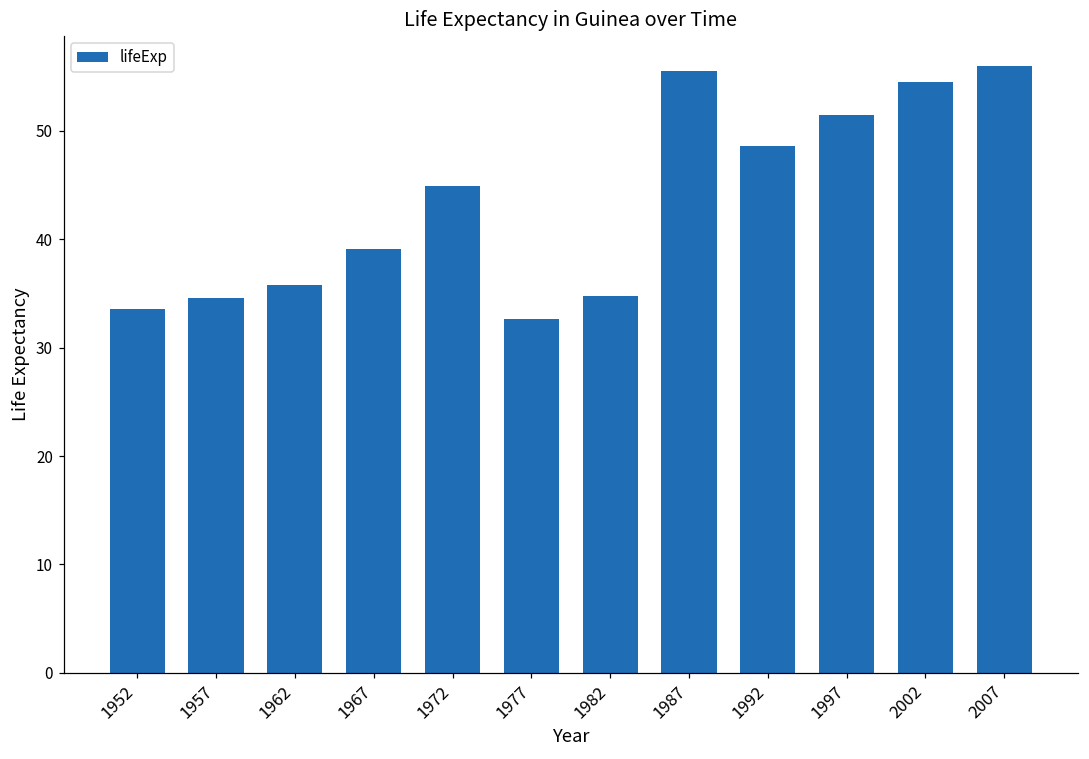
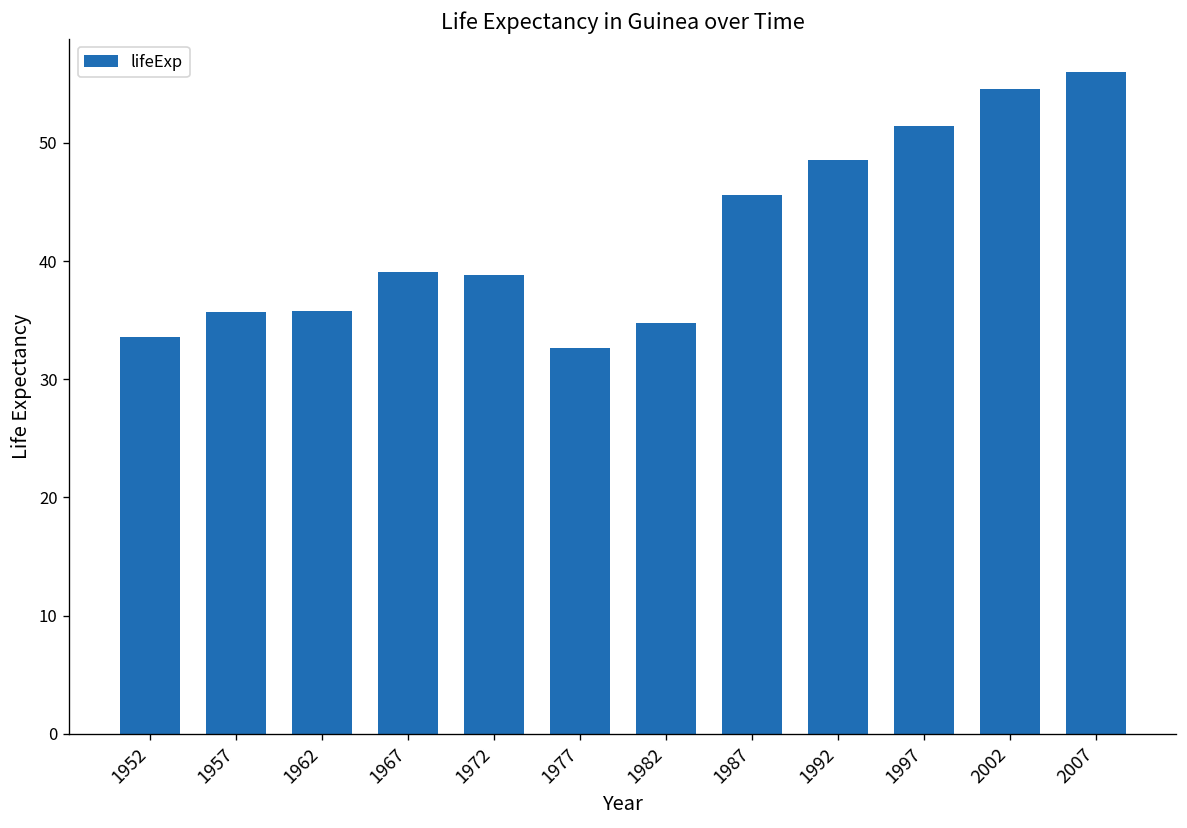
1957: 35 -> 36
1972: 45 -> 39
1987: 55 -> 46
